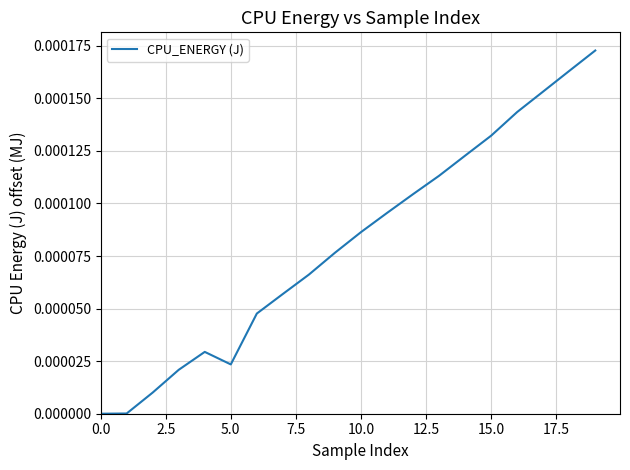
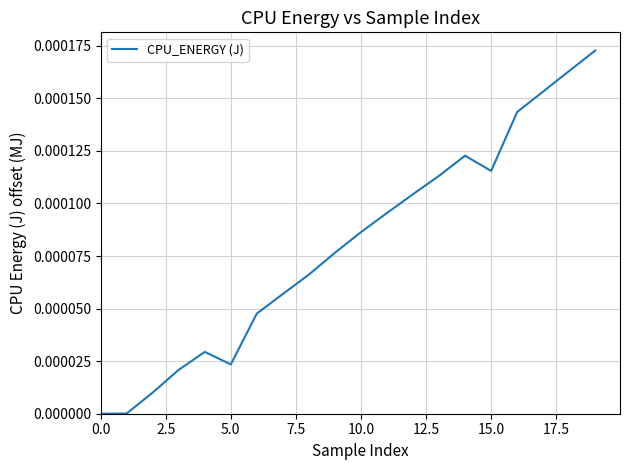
15.0: 0.000132 -> 0.000115
